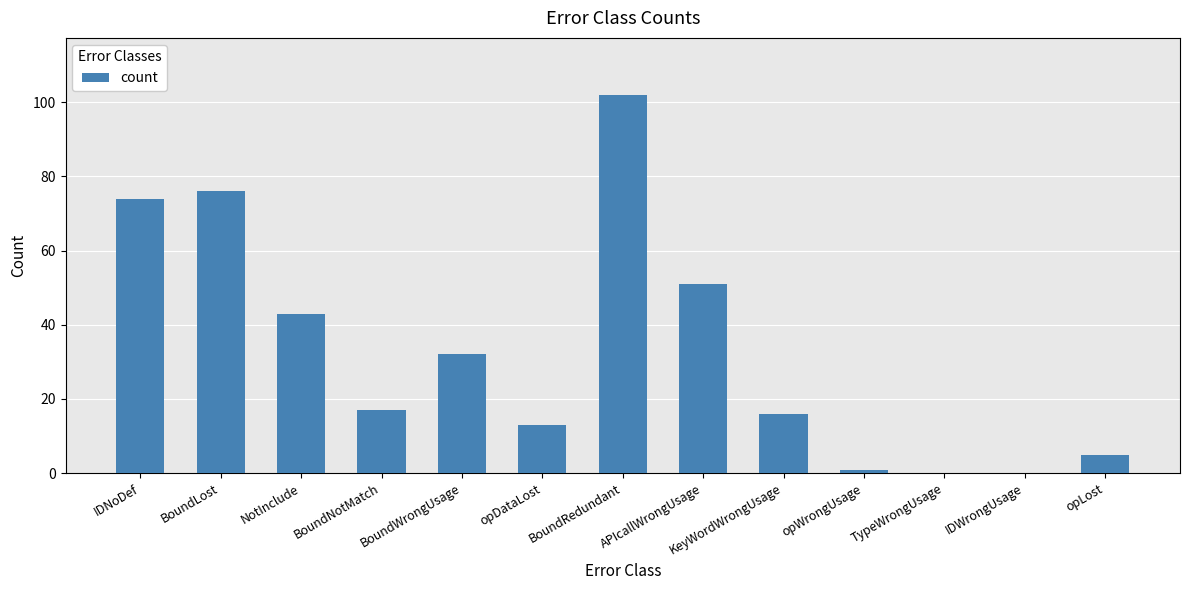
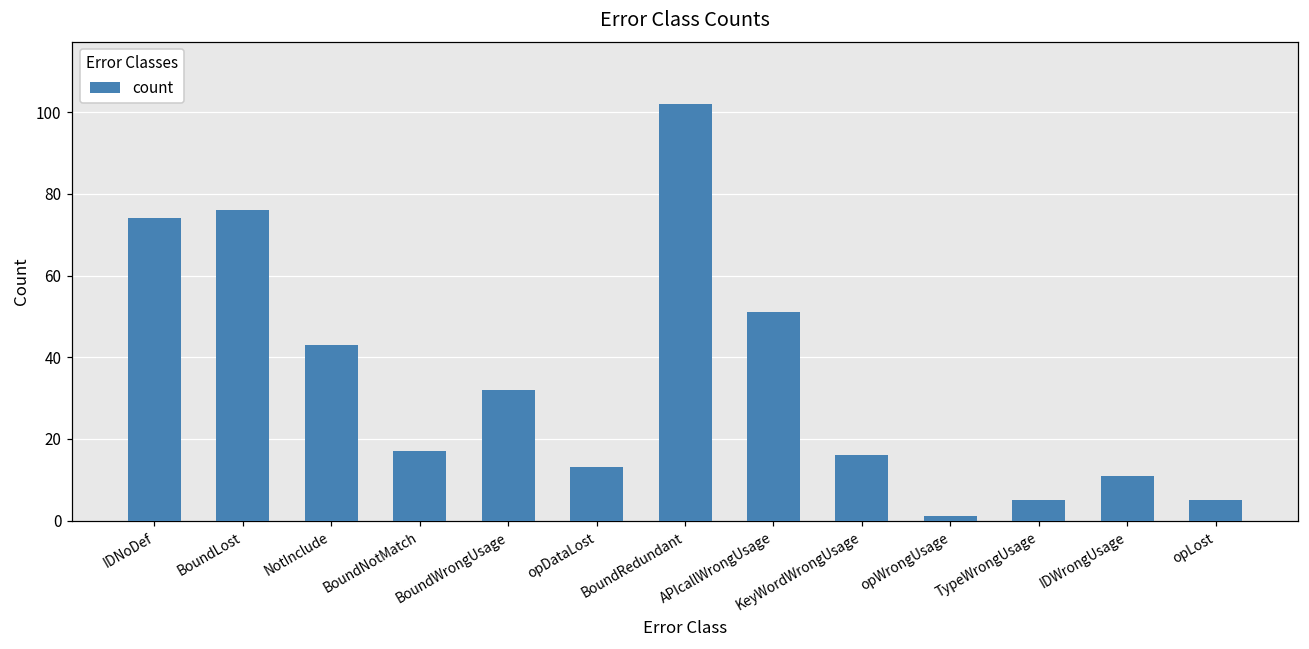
TypeWrongUsage: 0 -> 5
IDWrongUsage: 0 -> 11
